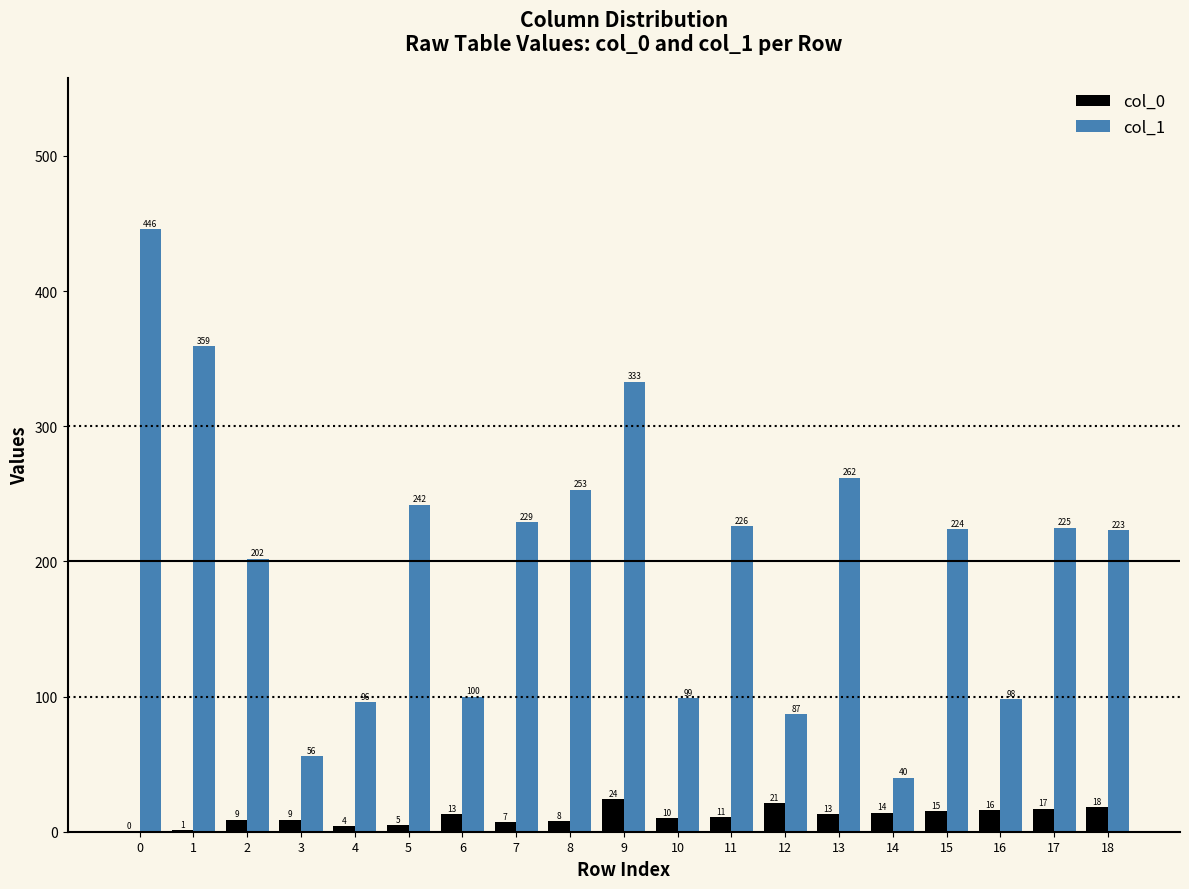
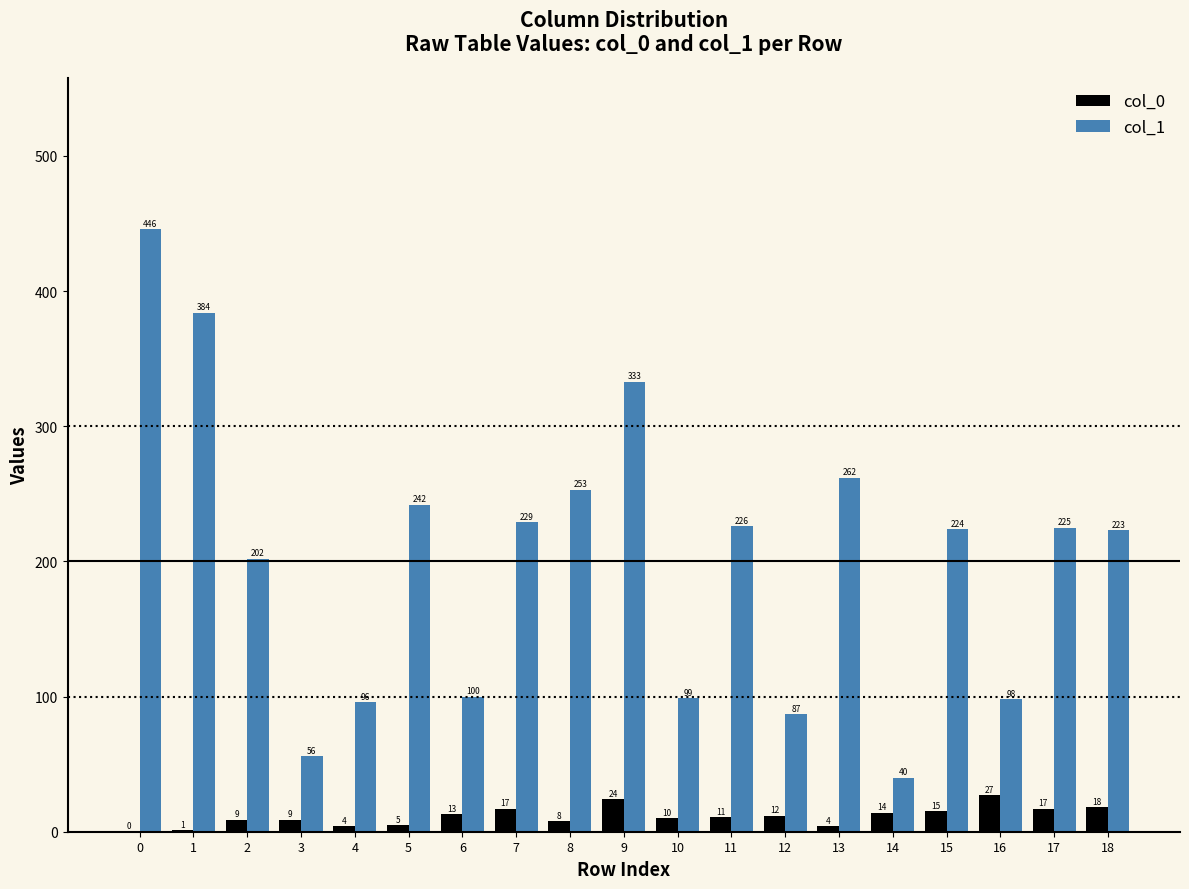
col_1, 1: 359 -> 384
col_0, 7: 7 -> 17
col_0, 12: 21 -> 12
col_0, 13: 13 -> 4
col_0, 16: 16 -> 27
